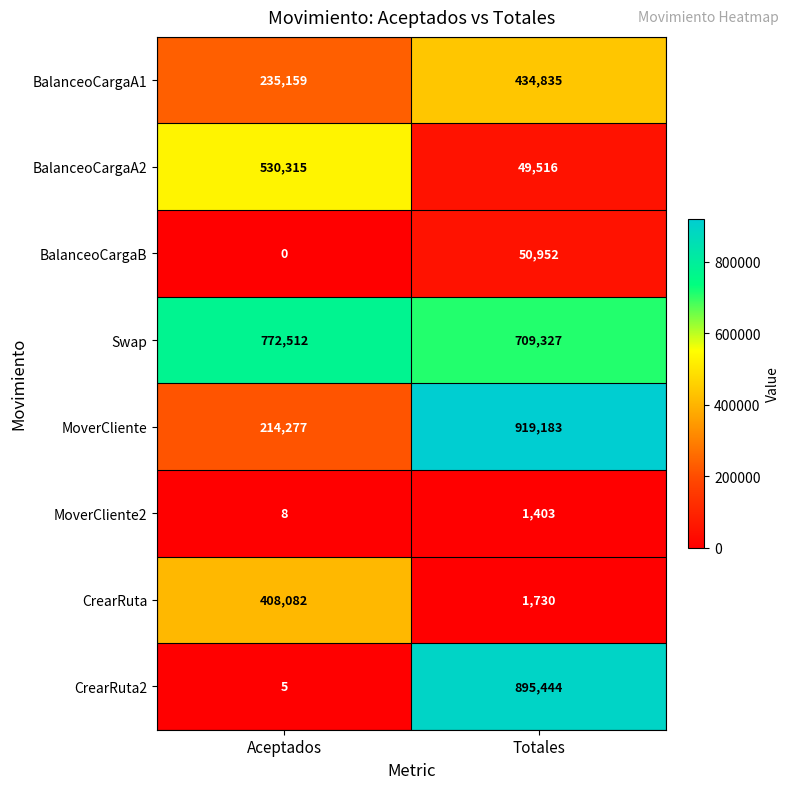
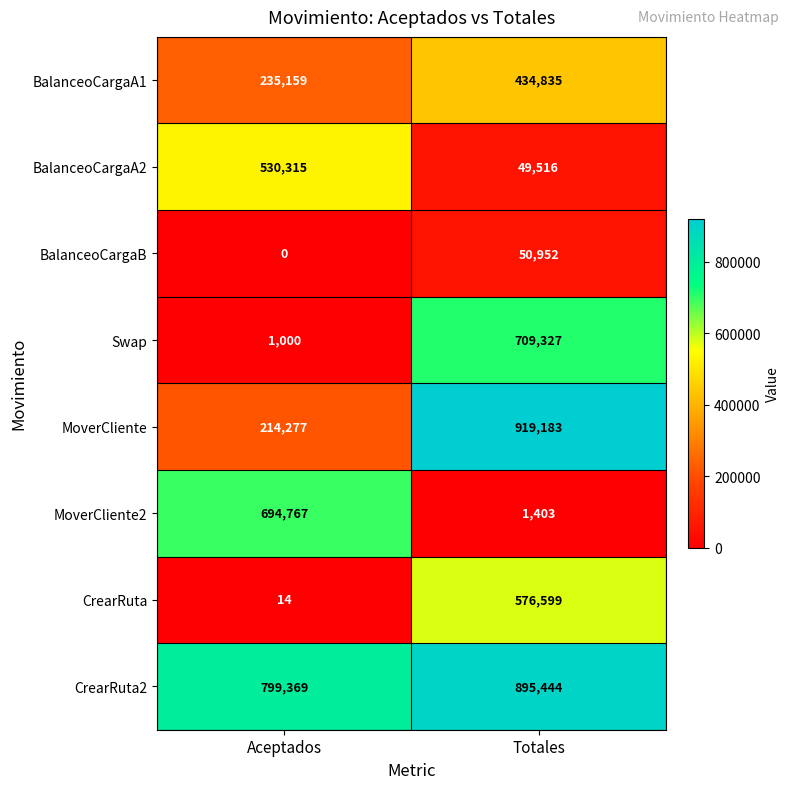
Swap, Aceptados: 772,512 -> 1,000
MoverCliente2, Aceptados: 8 -> 694,767
CrearRuta, Aceptados: 408,082 -> 14
CrearRuta, Totales: 1,730 -> 576,599
CrearRuta2, Aceptados: 5 -> 799,369
